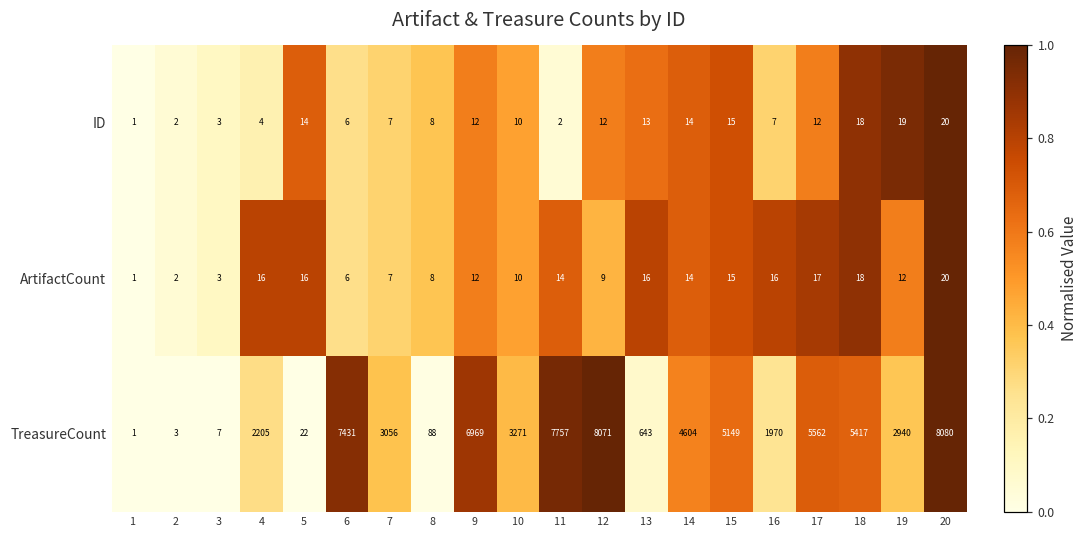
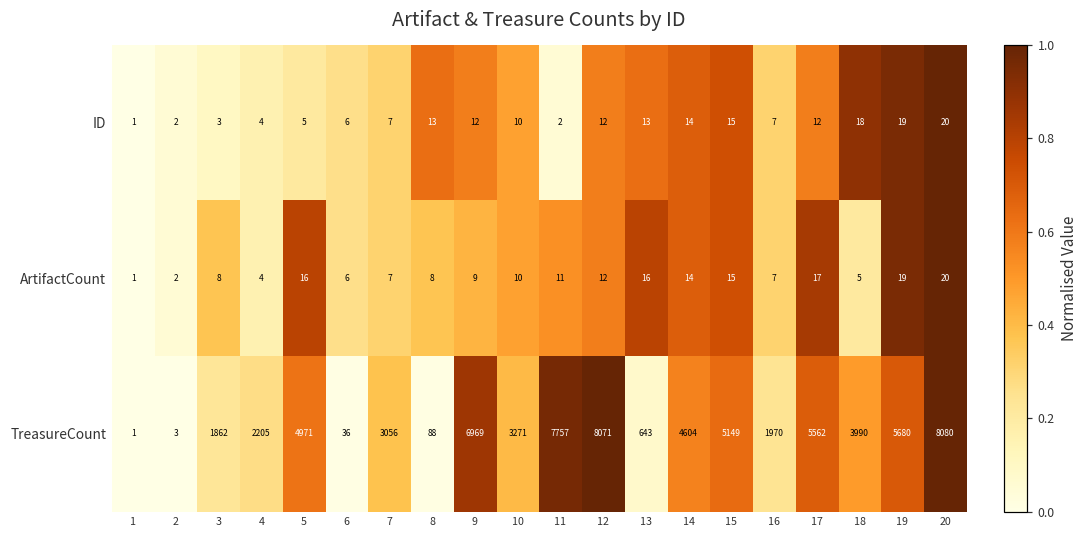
ID, 5: 14 -> 5
ID, 8: 8 -> 13
ArtifactCount, 3: 3 -> 8
ArtifactCount, 4: 16 -> 4
ArtifactCount, 9: 12 -> 9
ArtifactCount, 11: 14 -> 11
ArtifactCount, 12: 9 -> 12
ArtifactCount, 16: 16 -> 7
ArtifactCount, 18: 18 -> 5
ArtifactCount, 19: 12 -> 19
TreasureCount, 3: 7 -> 1862
TreasureCount, 5: 22 -> 4971
TreasureCount, 6: 7431 -> 36
TreasureCount, 18: 5417 -> 3990
TreasureCount, 19: 2940 -> 5680
